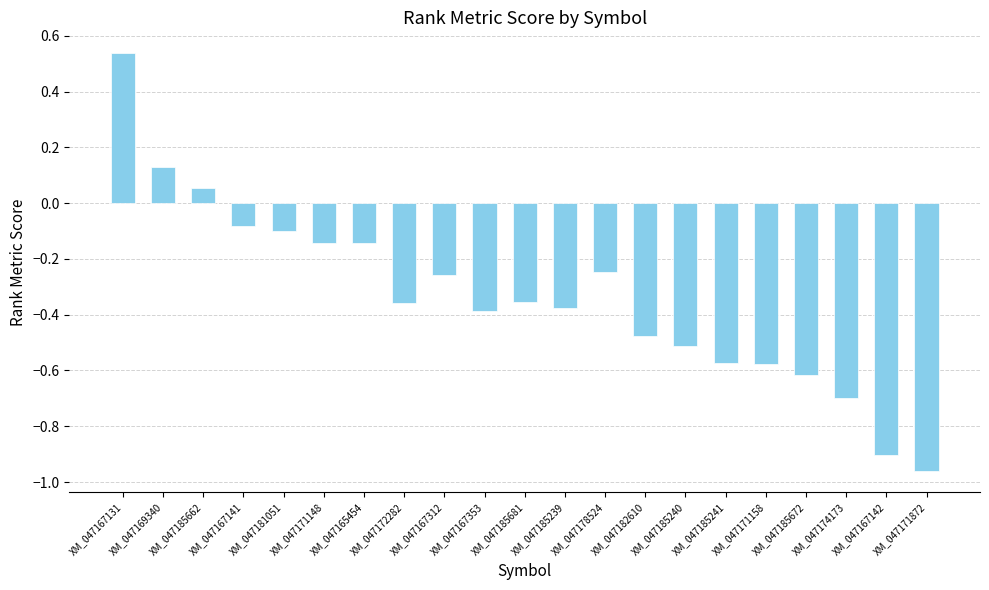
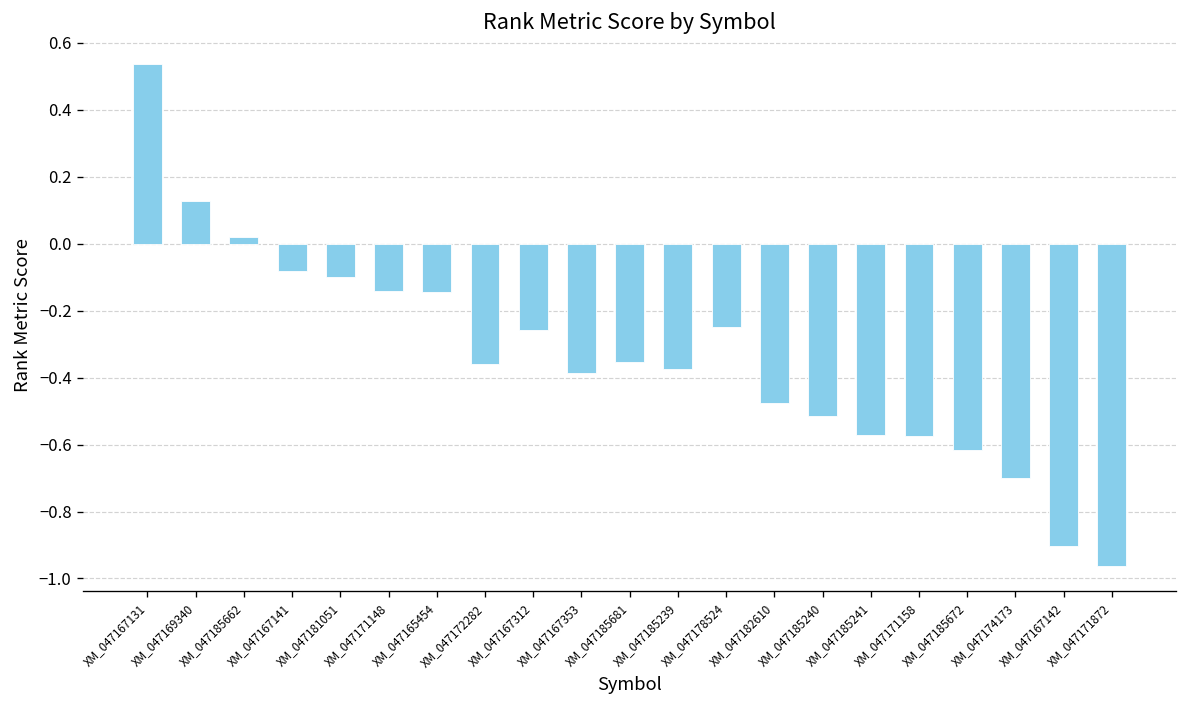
XM_047185662: 0.06 -> 0.02
